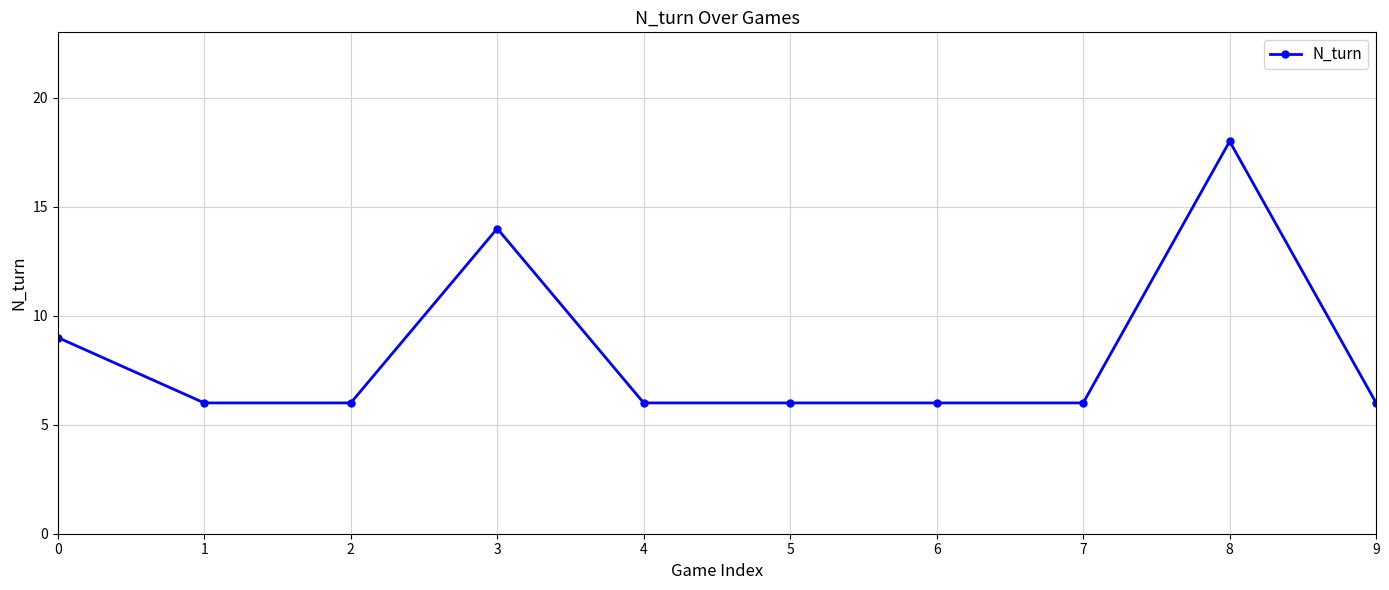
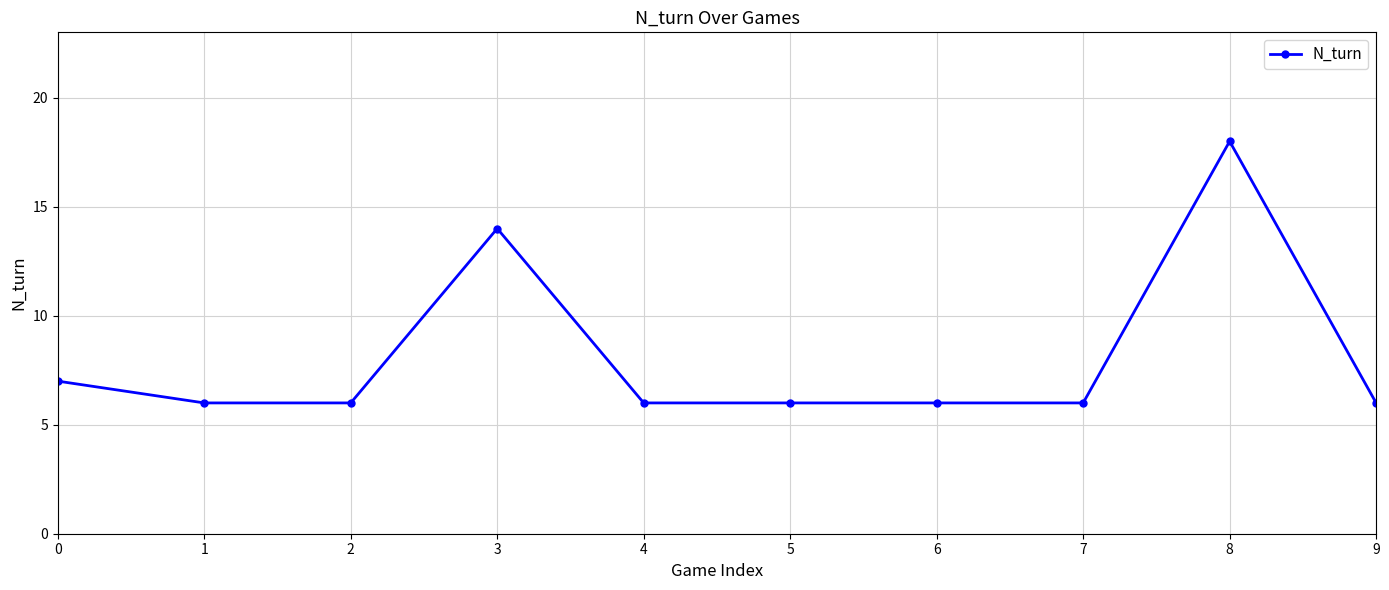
0: 9 -> 7
